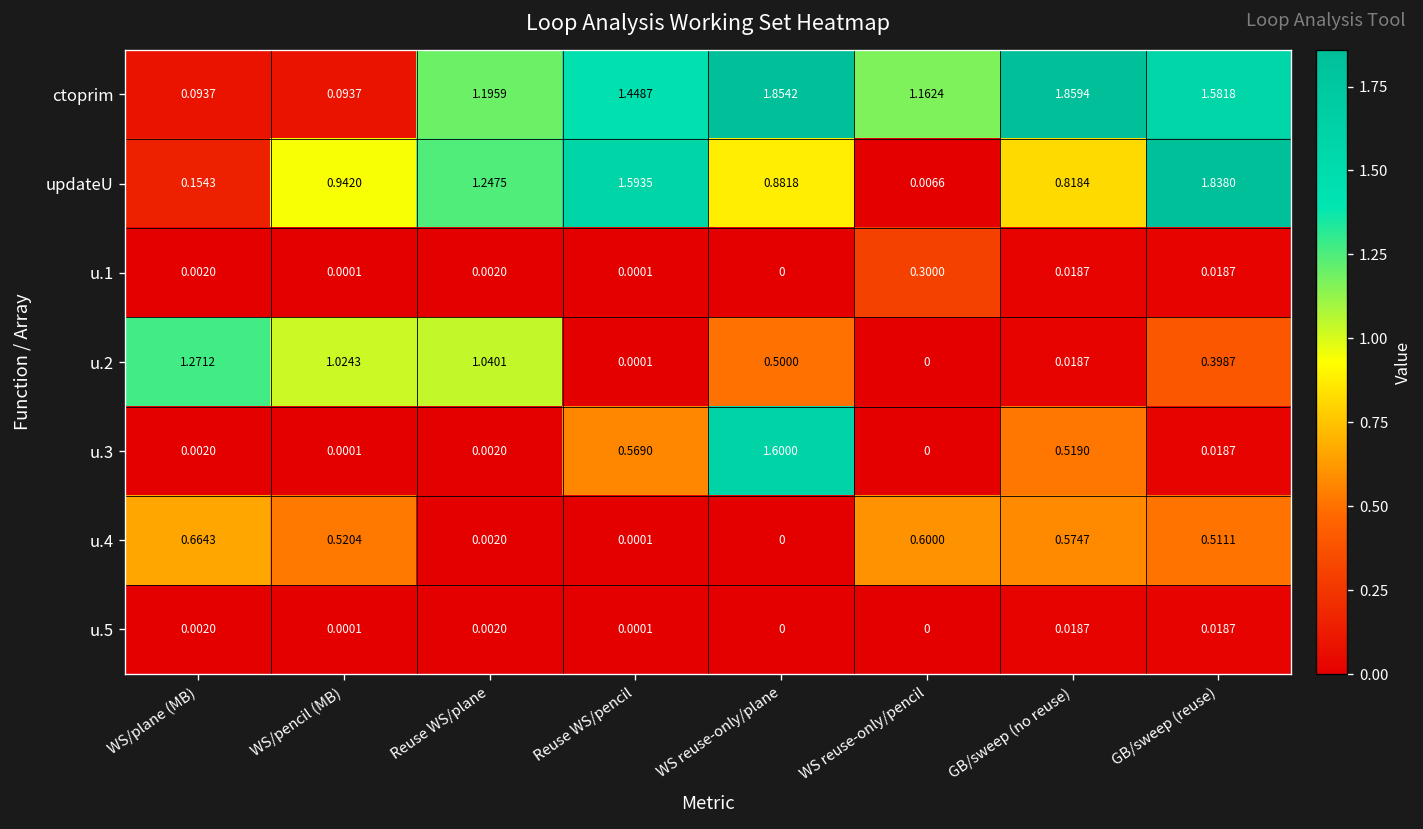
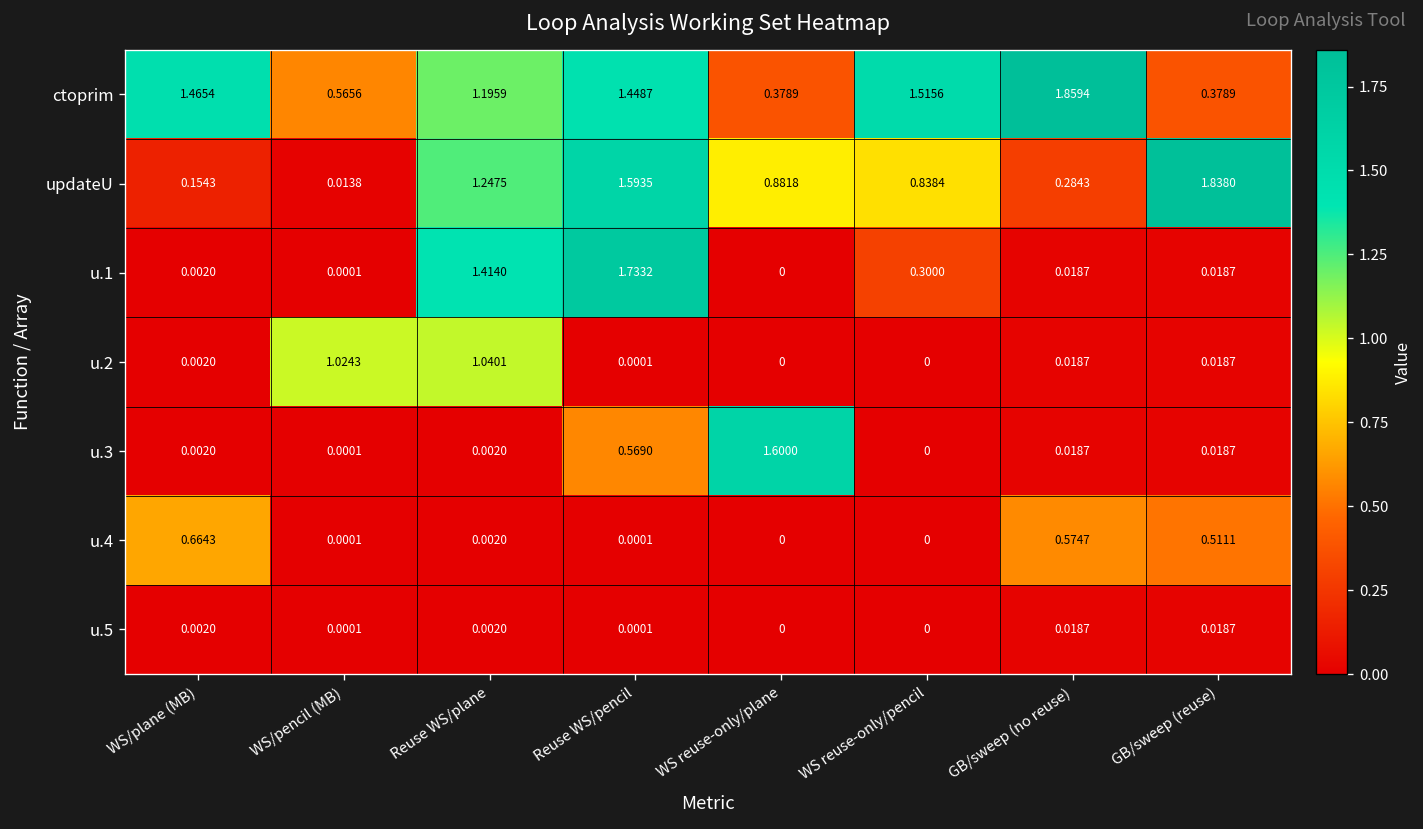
ctoprim, WS/plane (MB): 0.0937 -> 1.4654
ctoprim, WS/pencil (MB): 0.0937 -> 0.5656
ctoprim, WS reuse-only/plane: 1.8542 -> 0.3789
ctoprim, WS reuse-only/pencil: 1.1624 -> 1.5156
ctoprim, GB/sweep (reuse): 1.5818 -> 0.3789
updateU, WS/pencil (MB): 0.9420 -> 0.0138
updateU, WS reuse-only/pencil: 0.0066 -> 0.8384
updateU, GB/sweep (no reuse): 0.8184 -> 0.2843
u.1, Reuse WS/plane: 0.0020 -> 1.4140
u.1, Reuse WS/pencil: 0.0001 -> 1.7332
u.2, WS/plane (MB): 1.2712 -> 0.0020
u.2, WS reuse-only/plane: 0.5000 -> 0
u.2, GB/sweep (reuse): 0.3987 -> 0.0187
u.3, GB/sweep (no reuse): 0.5190 -> 0.0187
u.4, WS/pencil (MB): 0.5204 -> 0.0001
u.4, WS reuse-only/pencil: 0.6000 -> 0
